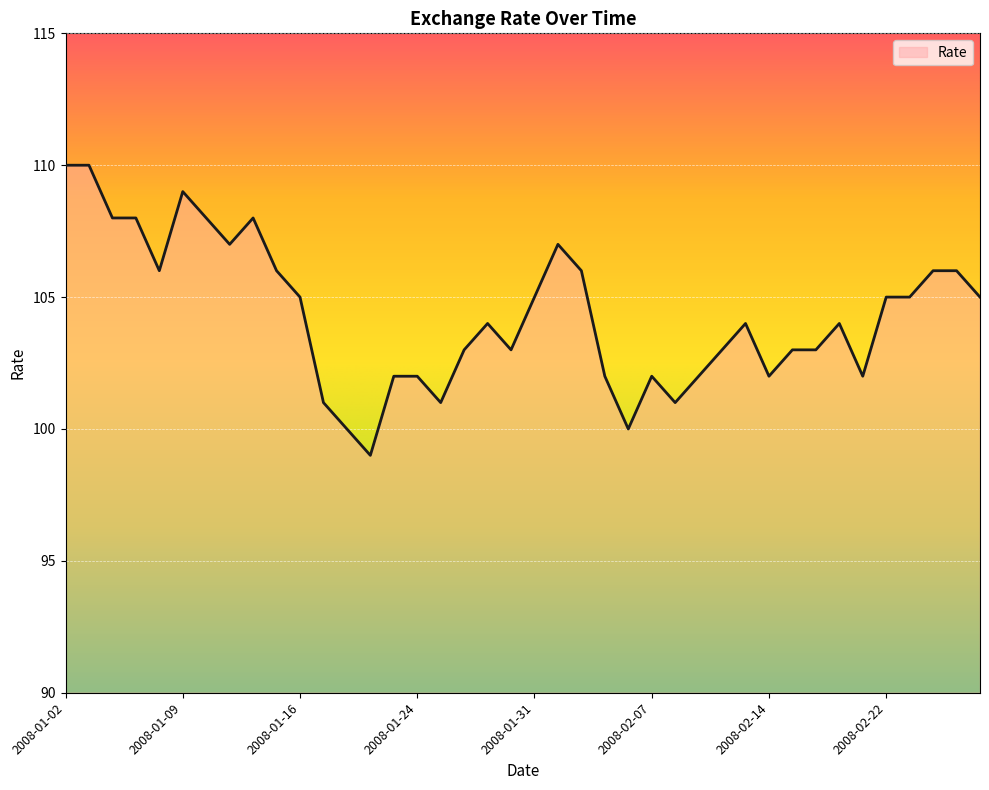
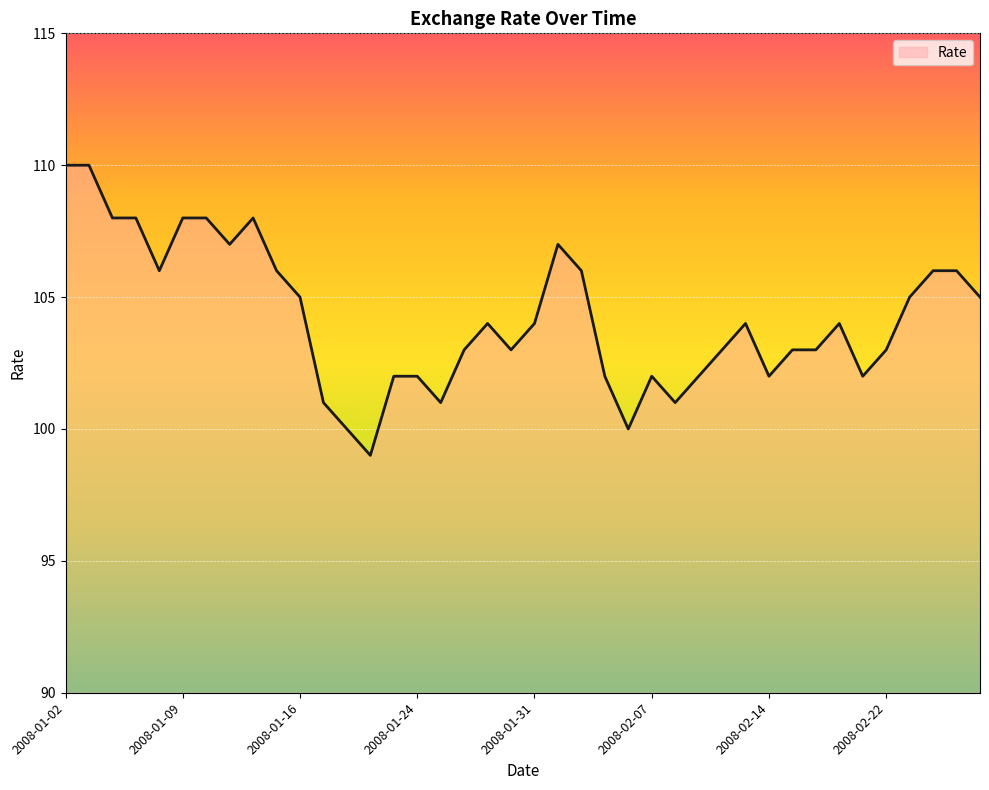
2008-01-09: 109 -> 108
2008-01-31: 105 -> 104
2008-02-22: 105 -> 103
